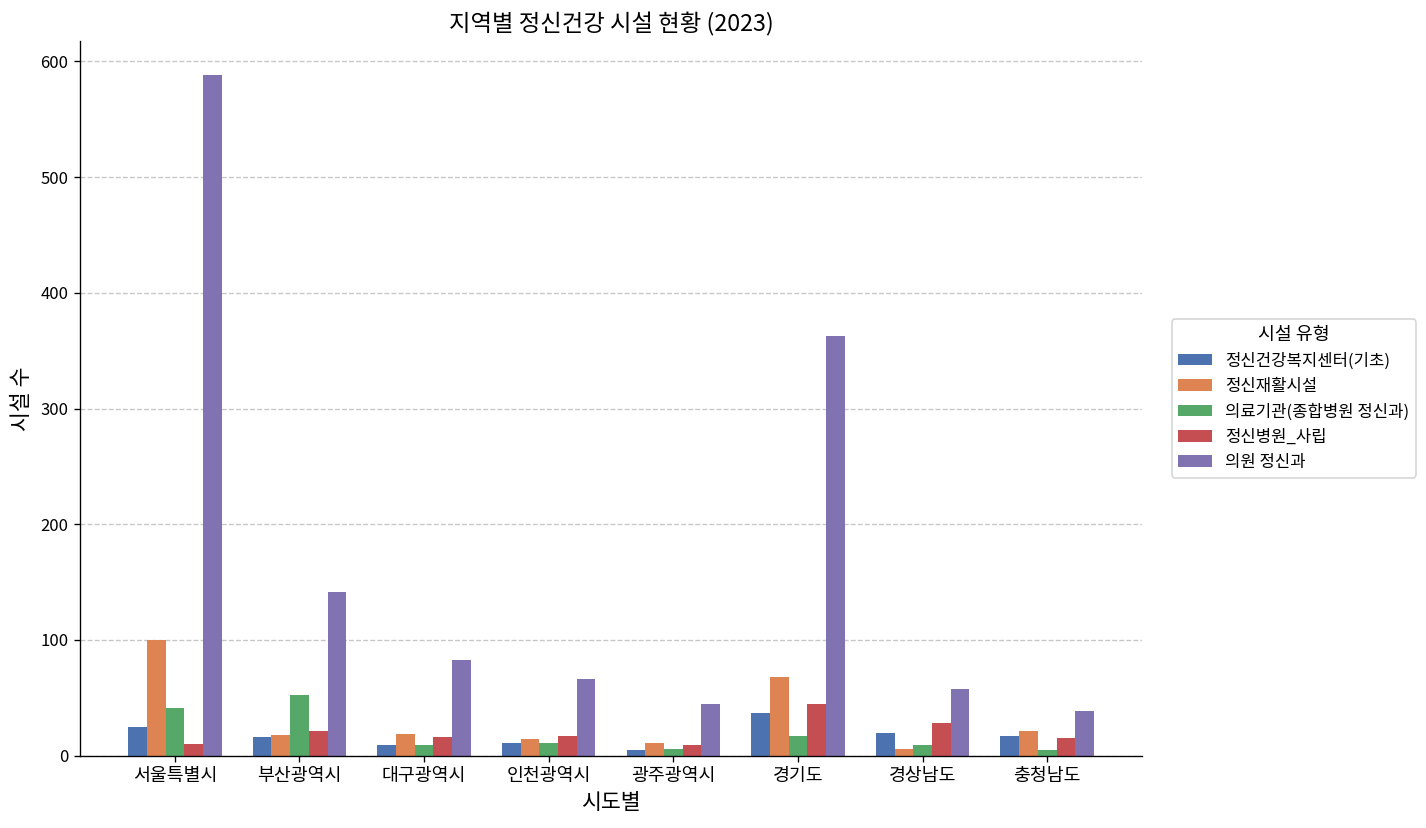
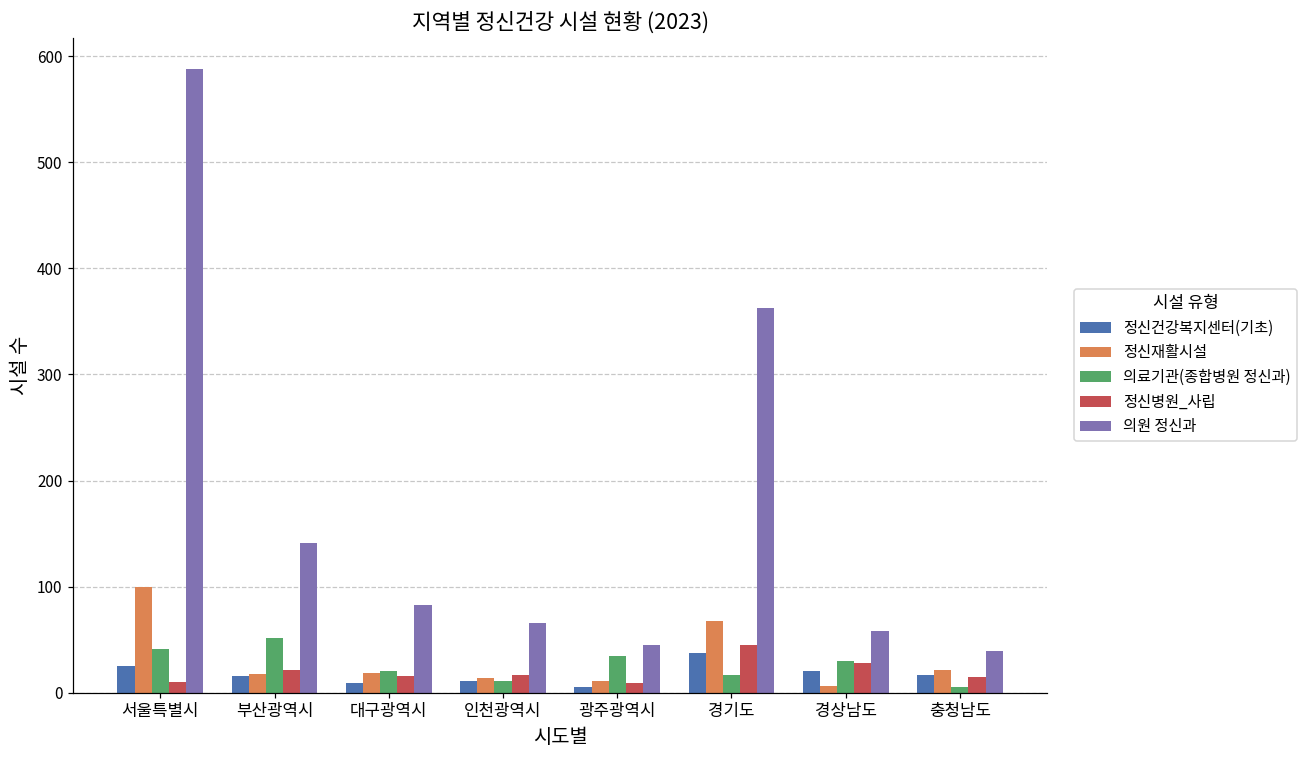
의료기관(종합병원 정신과), 대구광역시: 10 -> 20
의료기관(종합병원 정신과), 광주광역시: 10 -> 40
의료기관(종합병원 정신과), 경상남도: 10 -> 30
